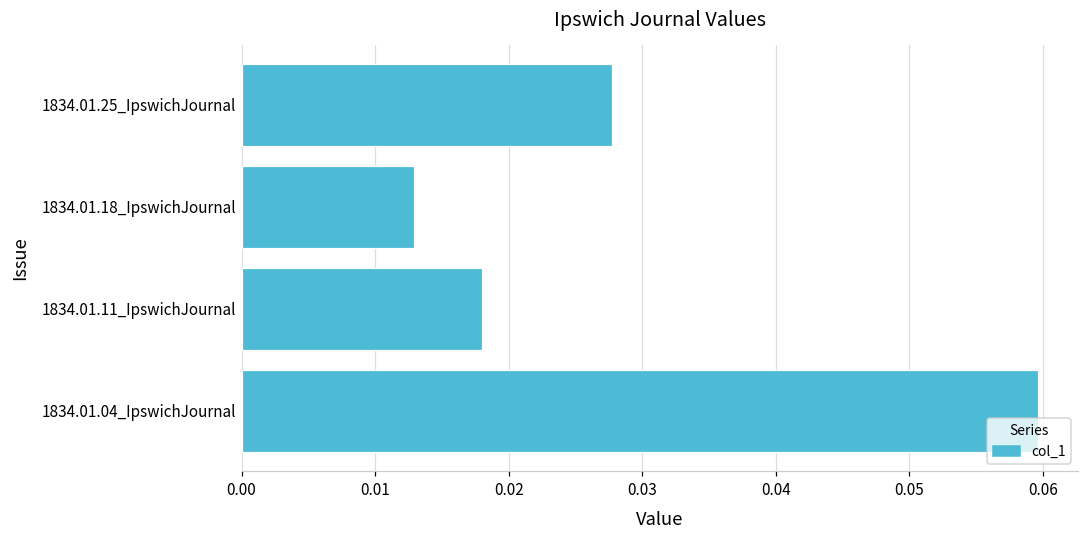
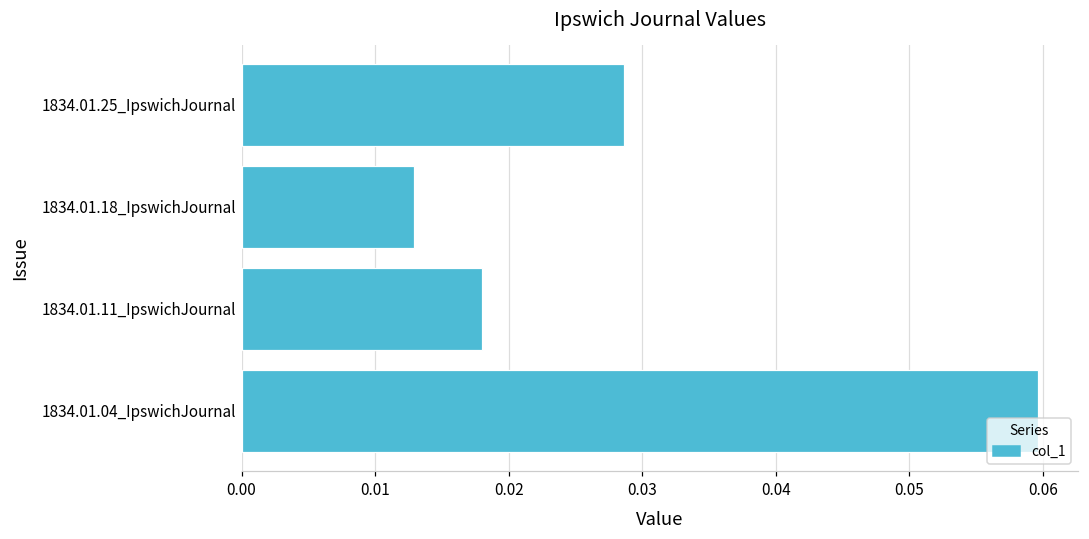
1834.01.25_IpswichJournal: 0.0278 -> 0.0286
